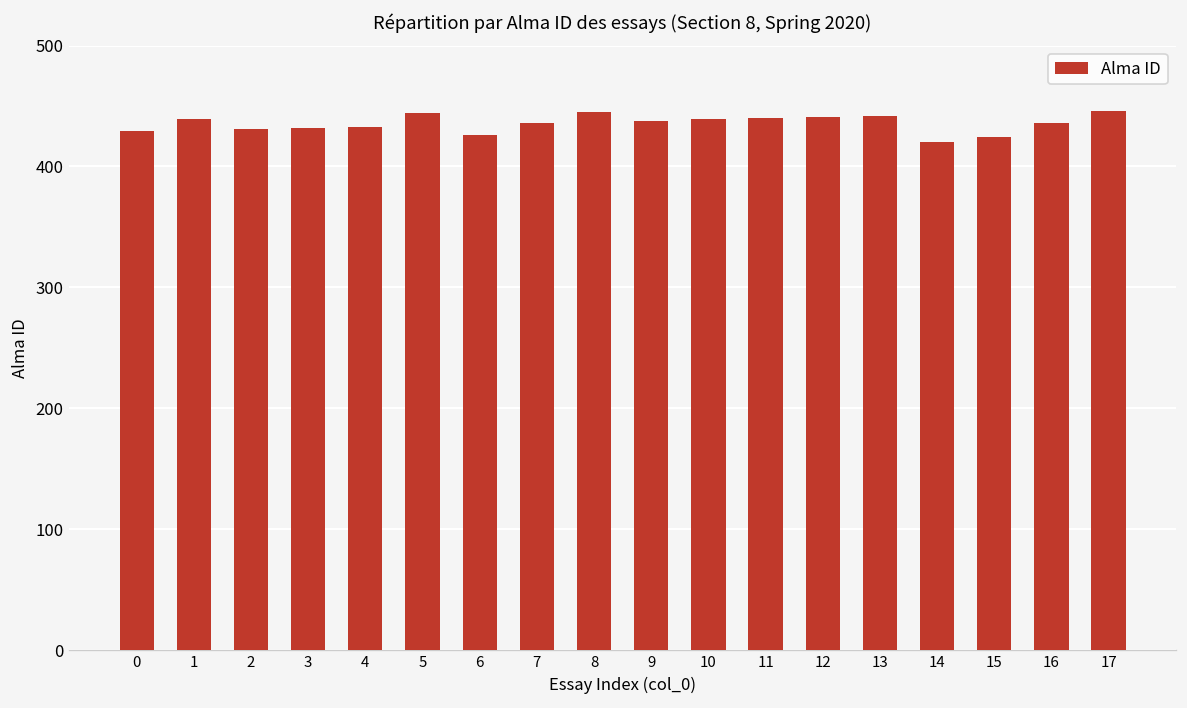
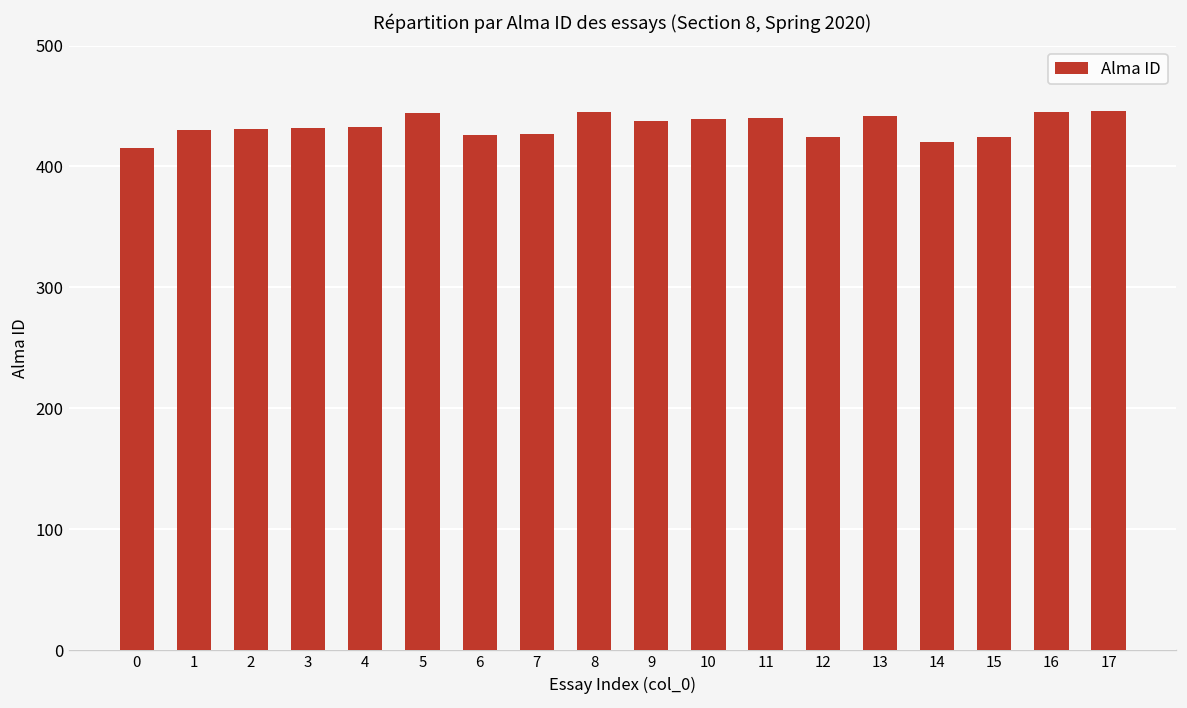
0: 429 -> 415
1: 439 -> 430
7: 436 -> 427
12: 441 -> 424
16: 436 -> 445
